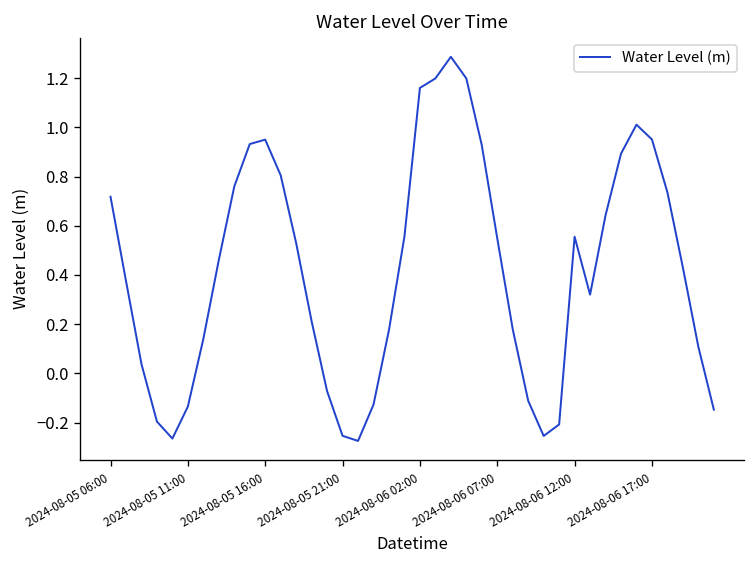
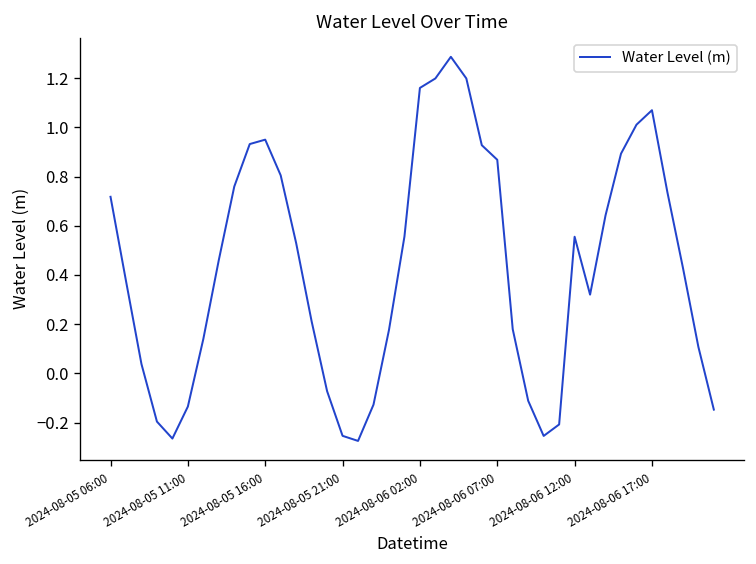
2024-08-06 07:00: 0.55 -> 0.87
2024-08-06 17:00: 0.95 -> 1.07
